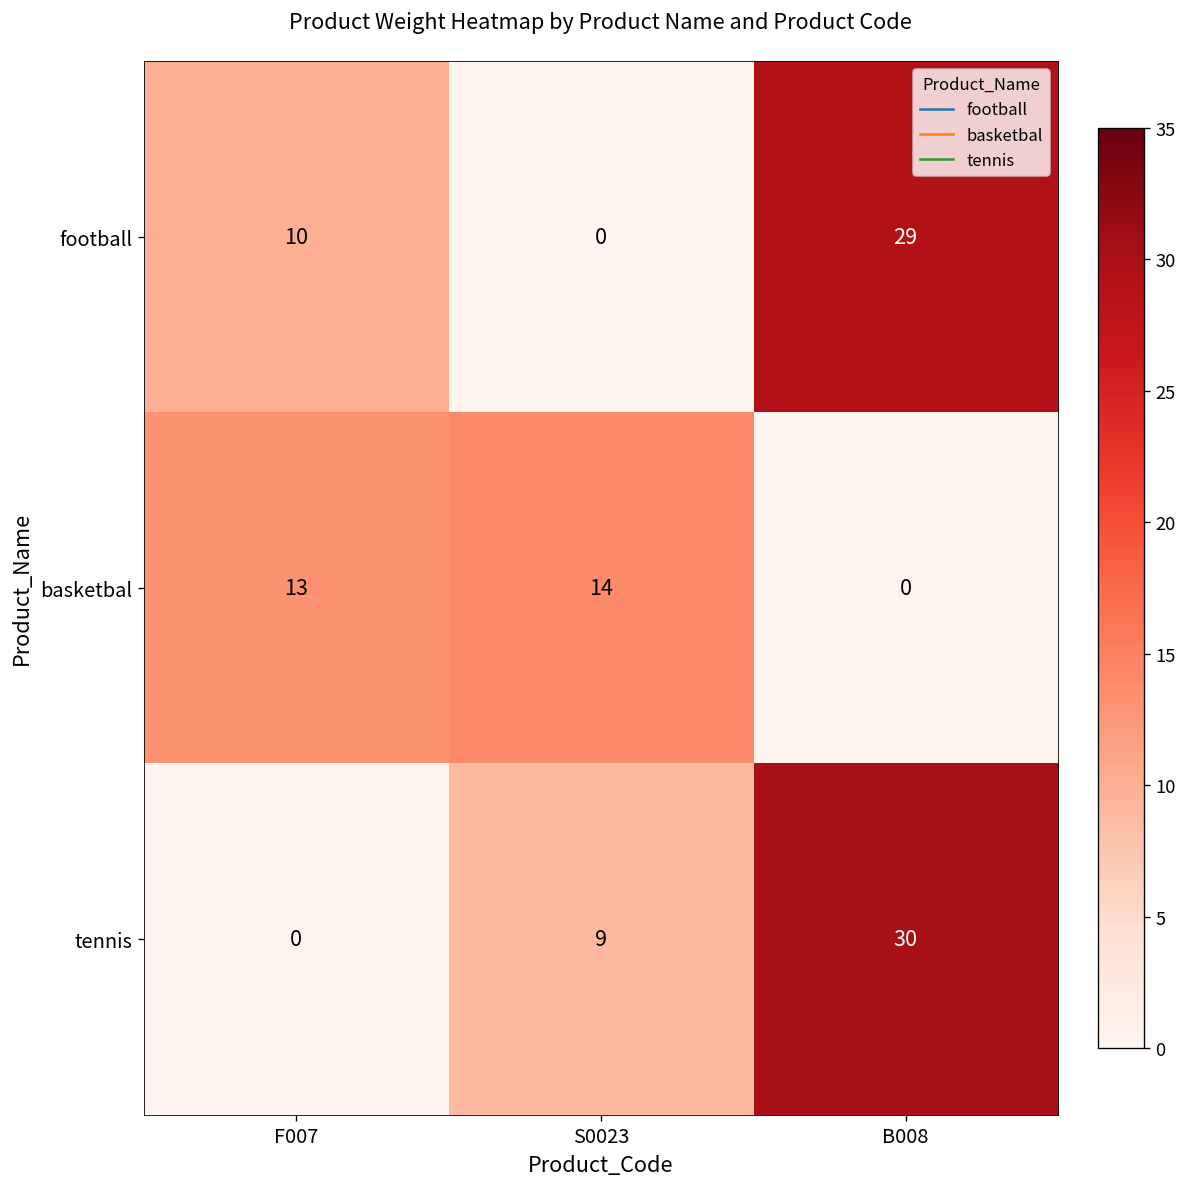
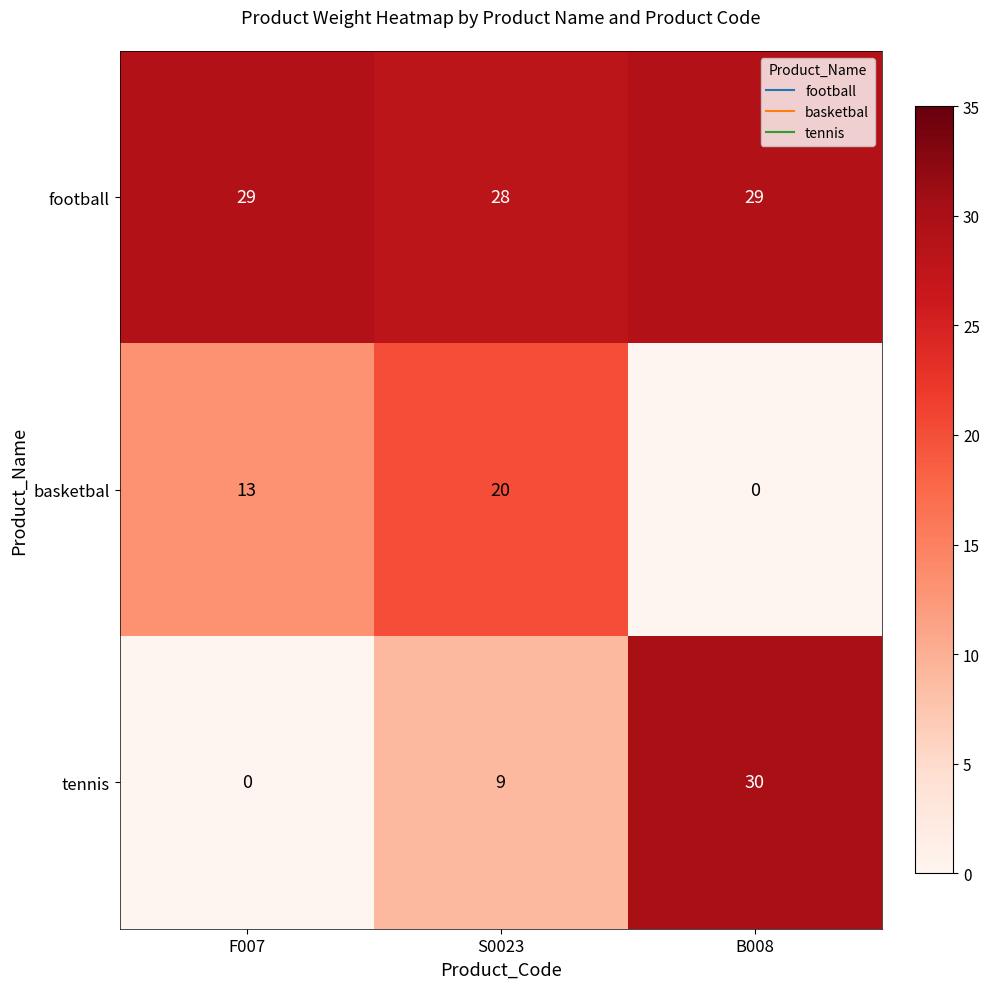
football, F007: 10 -> 29
football, S0023: 0 -> 28
basketbal, S0023: 14 -> 20
